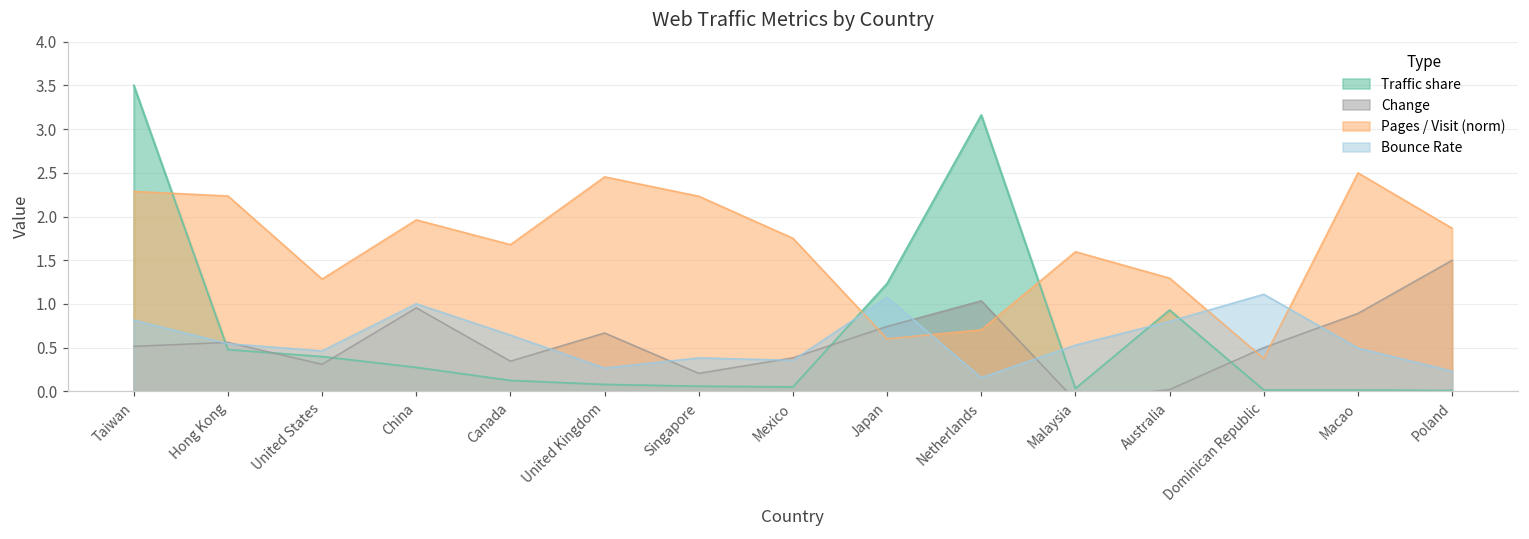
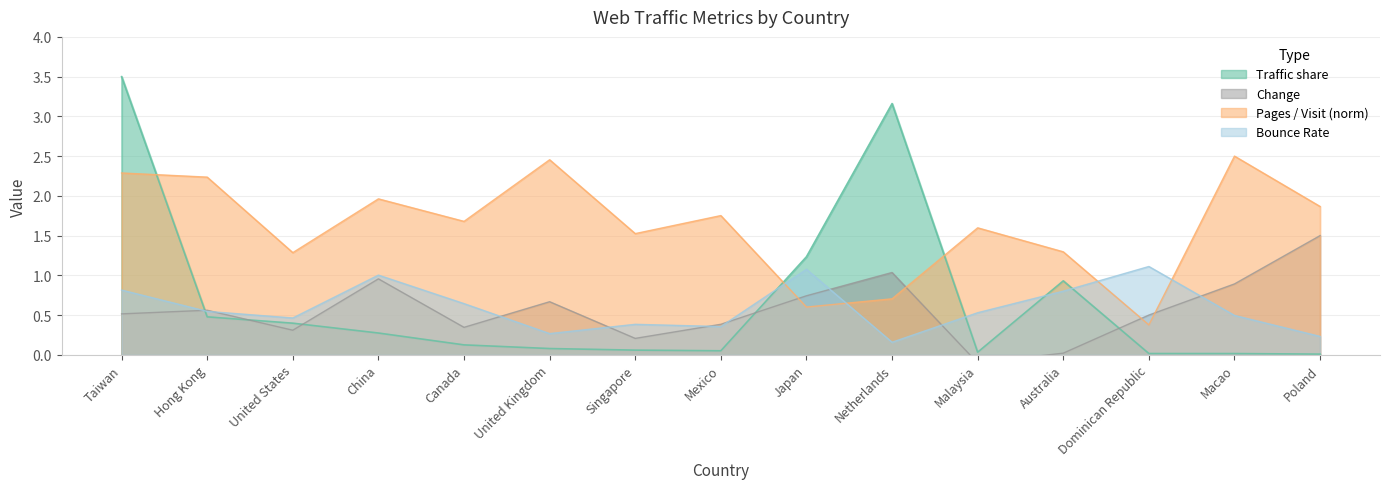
Pages / Visit (norm), Singapore: 2.2 -> 1.5
